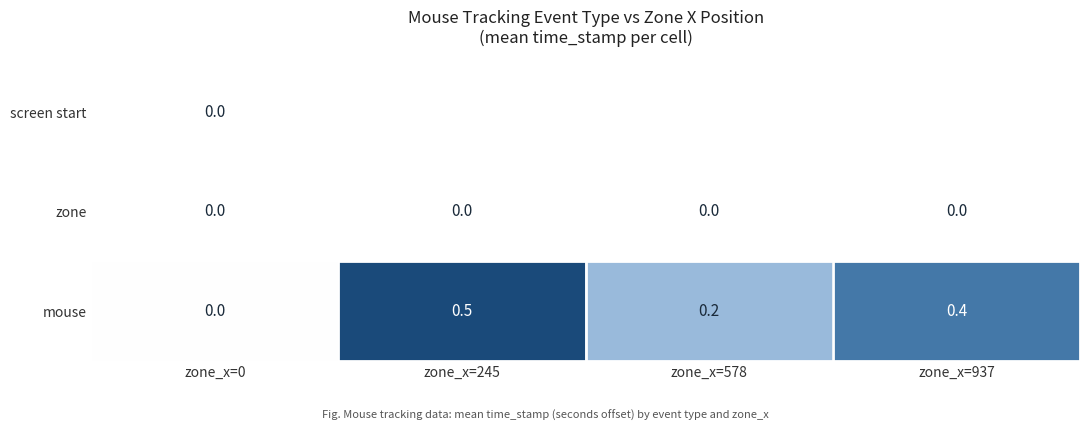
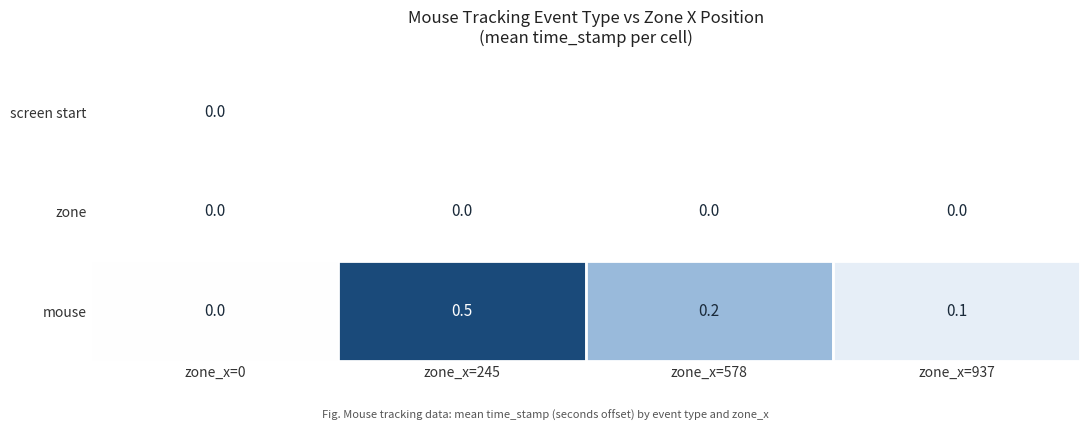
mouse, zone_x=937: 0.4 -> 0.1
